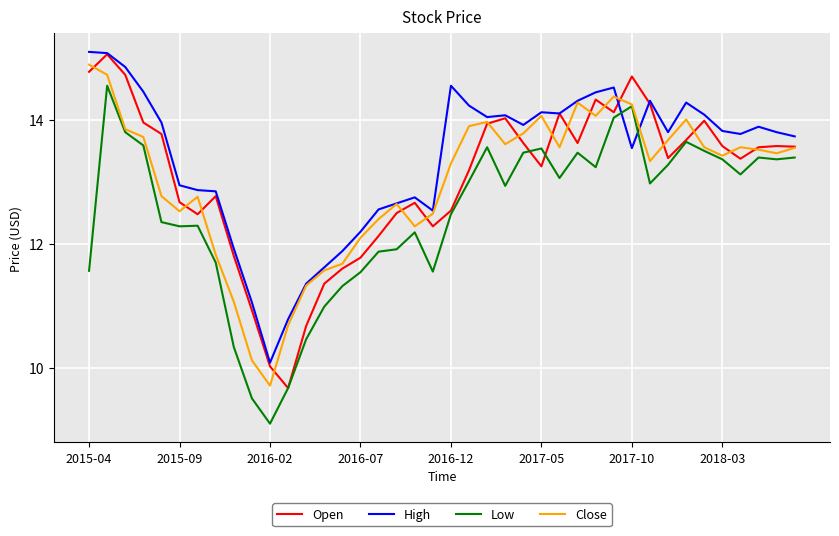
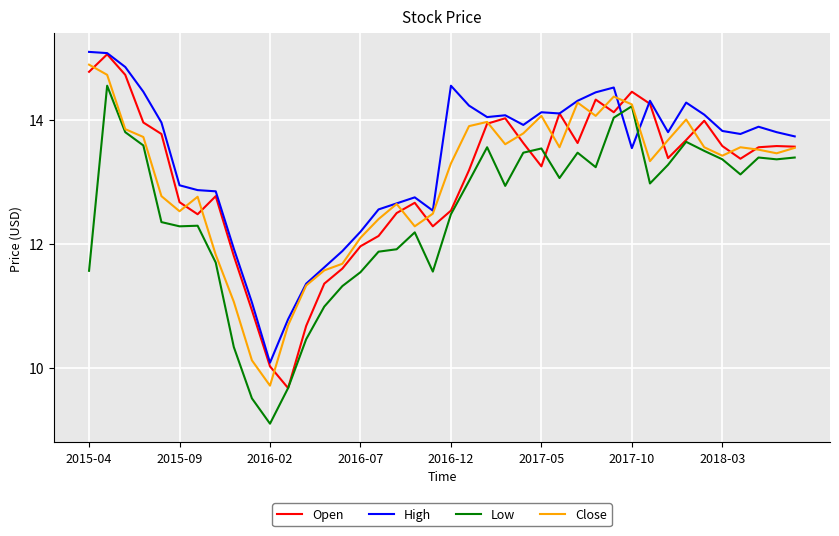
Open, 2016-07: 11.8 -> 12.0
Open, 2017-10: 14.7 -> 14.5
